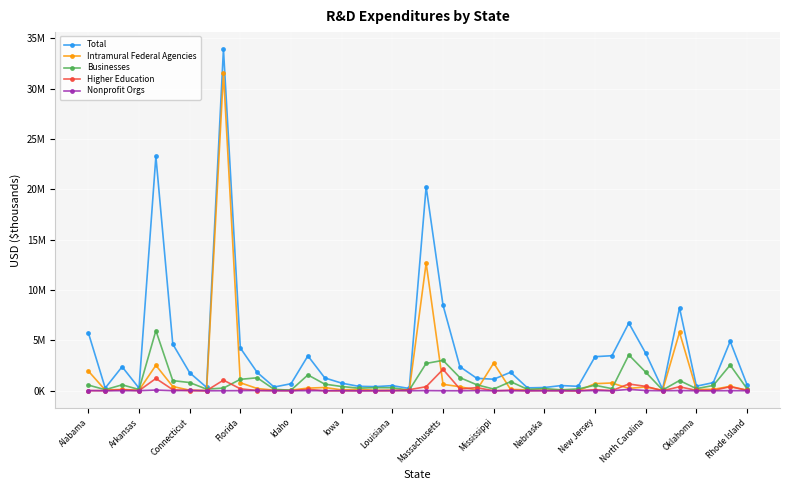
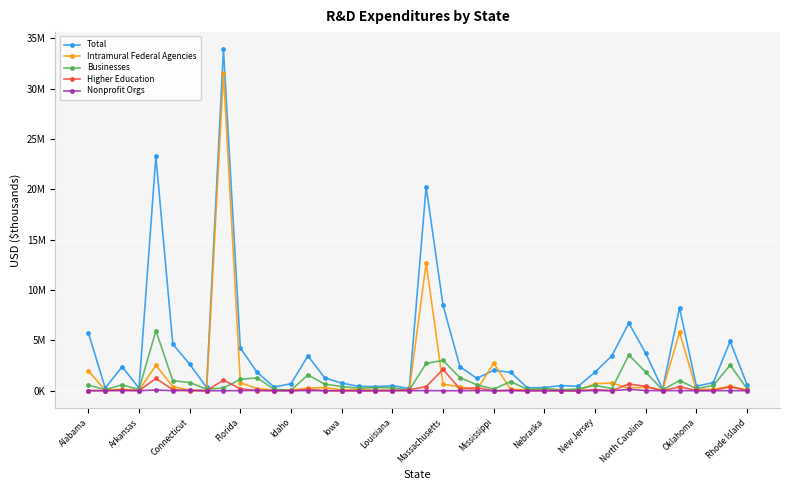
Total, Connecticut: 1800000 -> 2600000
Total, Mississippi: 1100000 -> 2000000
Total, New Jersey: 3400000 -> 1800000
